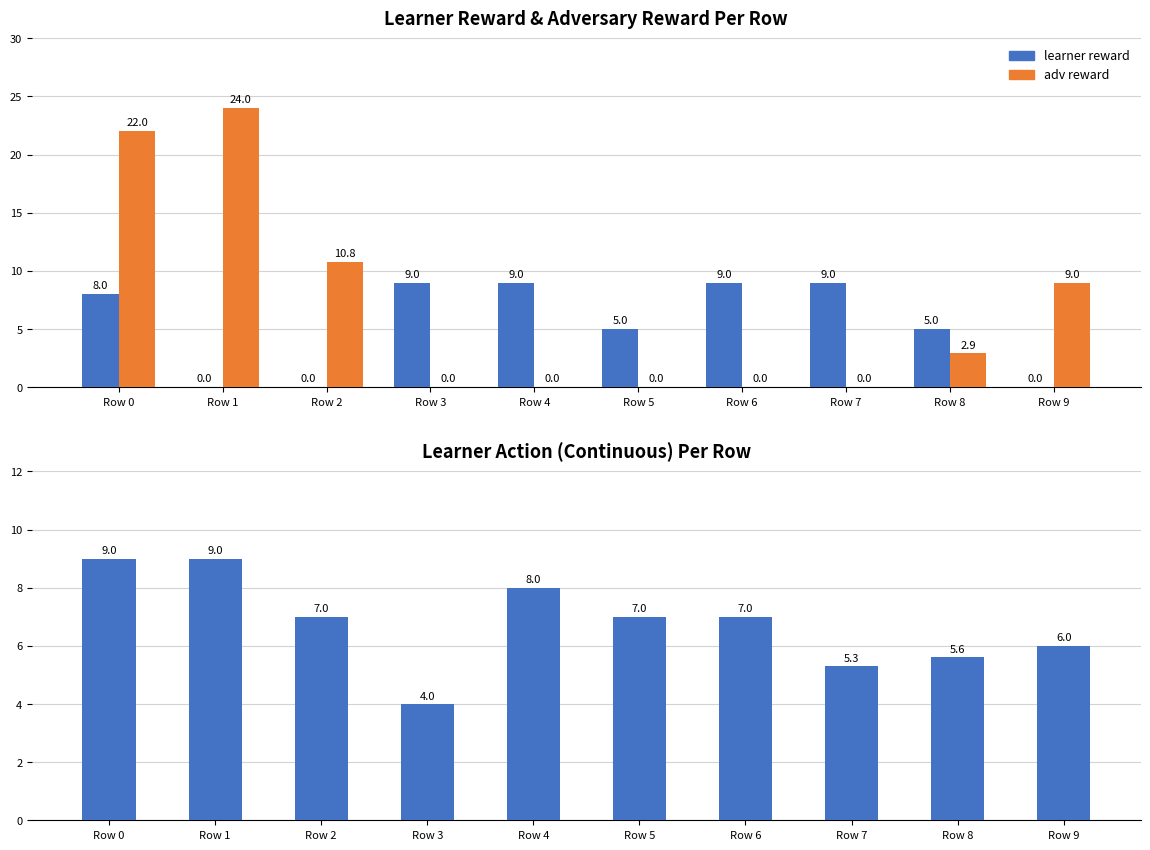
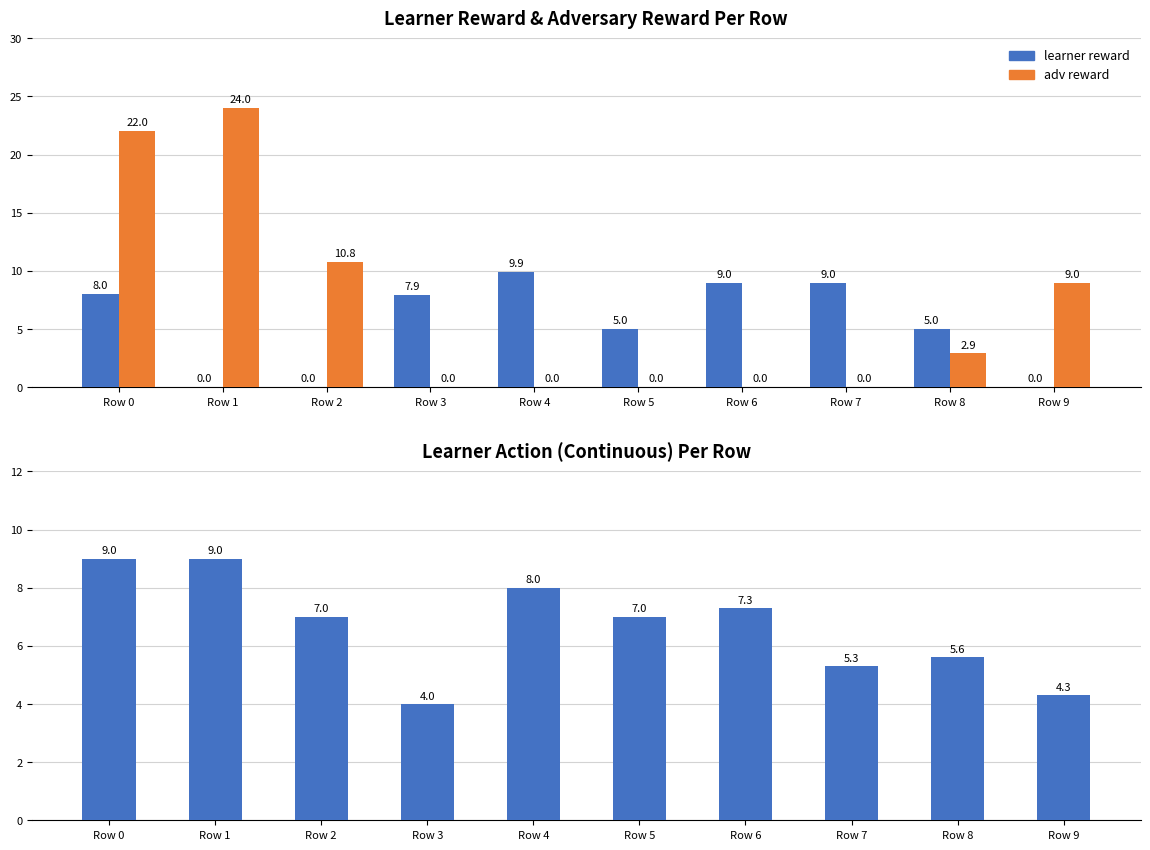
Learner Reward & Adversary Reward Per Row, learner reward, Row 3: 9.0 -> 7.9
Learner Reward & Adversary Reward Per Row, learner reward, Row 4: 9.0 -> 9.9
Learner Action (Continuous) Per Row, Row 6: 7.0 -> 7.3
Learner Action (Continuous) Per Row, Row 9: 6.0 -> 4.3
